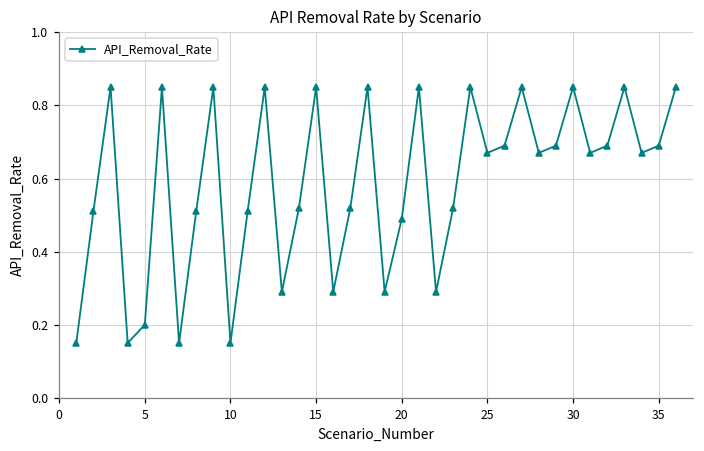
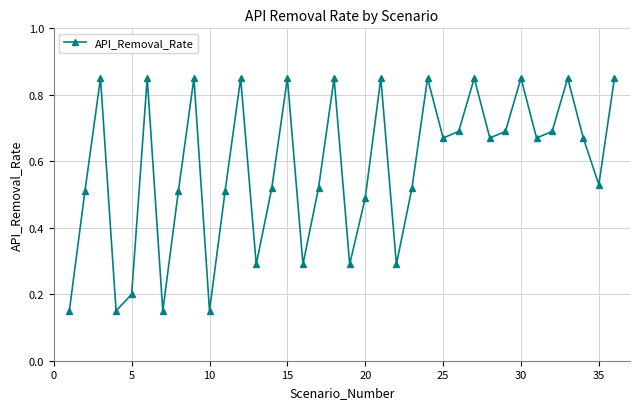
35: 0.69 -> 0.53
